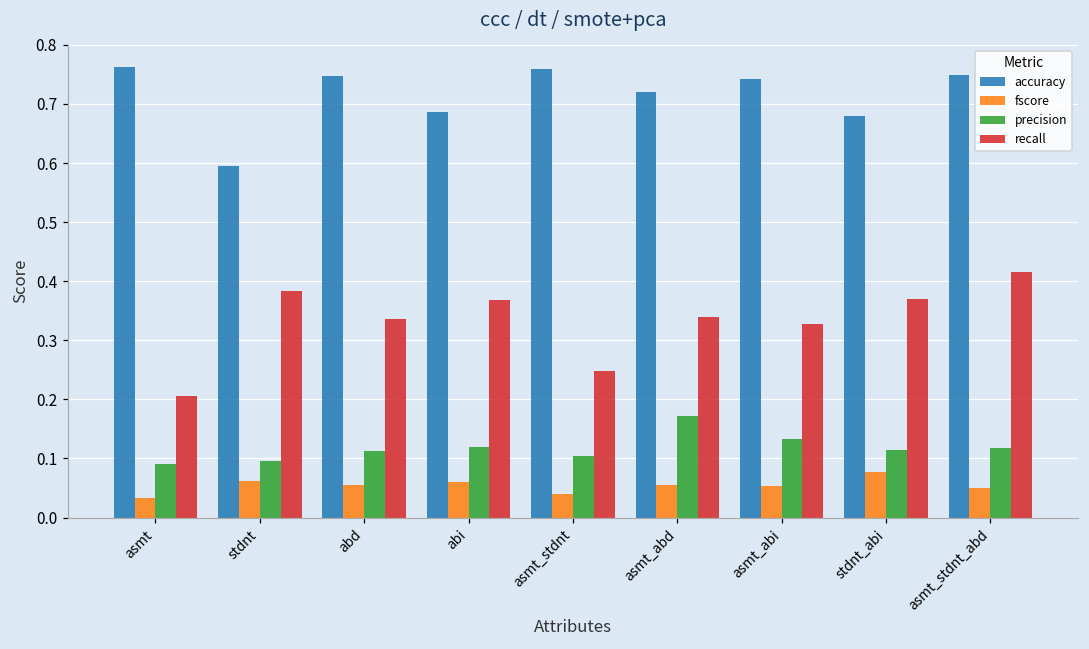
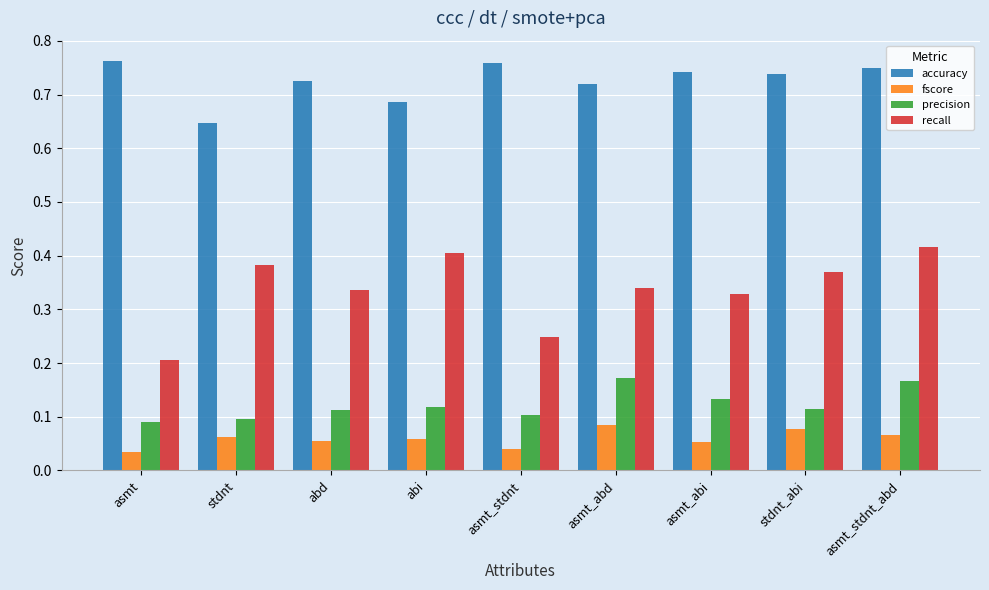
accuracy, stdnt: 0.59 -> 0.65
accuracy, abd: 0.75 -> 0.73
recall, abi: 0.37 -> 0.40
fscore, asmt_abd: 0.05 -> 0.08
accuracy, stdnt_abi: 0.68 -> 0.74
fscore, asmt_stdnt_abd: 0.05 -> 0.07
precision, asmt_stdnt_abd: 0.12 -> 0.17
